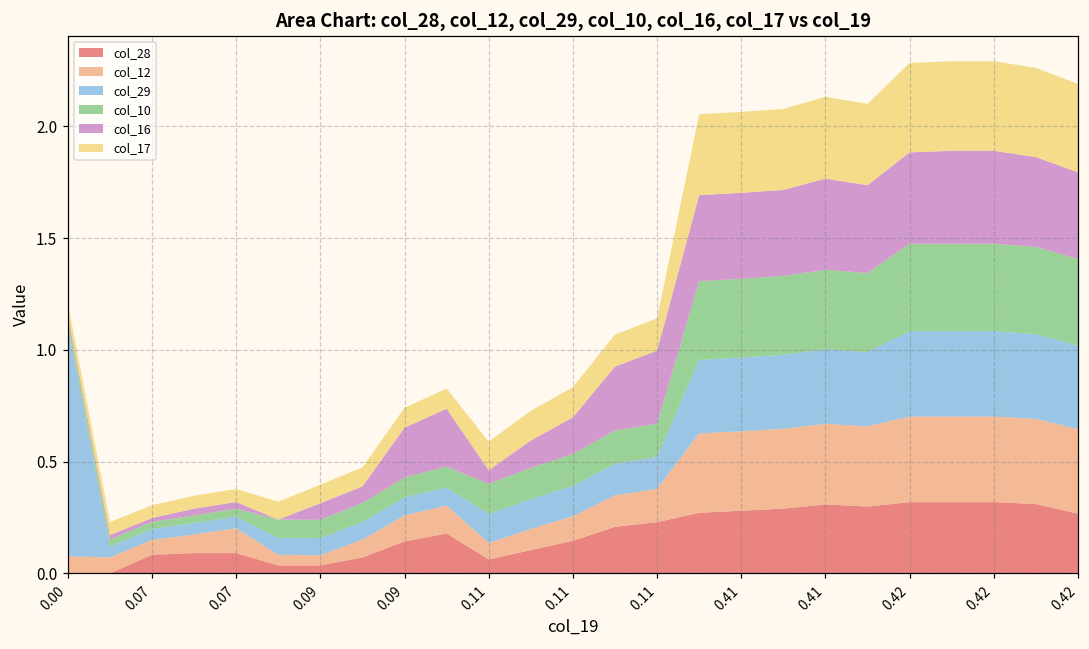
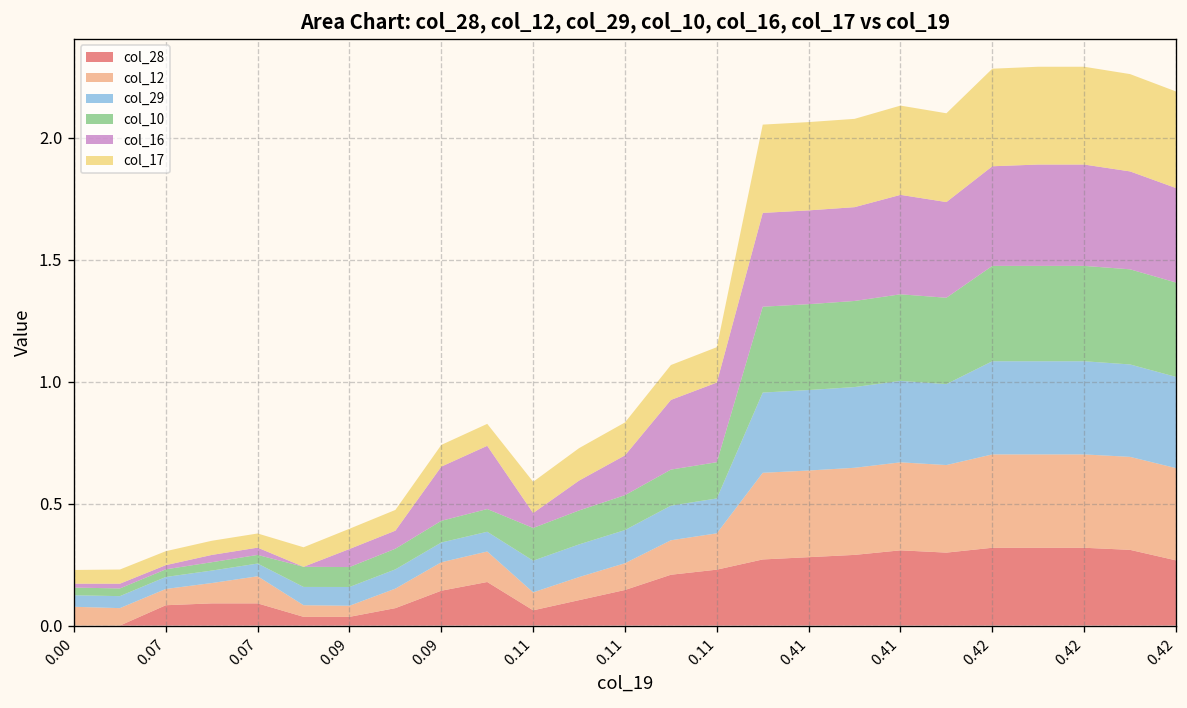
col_29, 0.00: 1.03 -> 0.05
